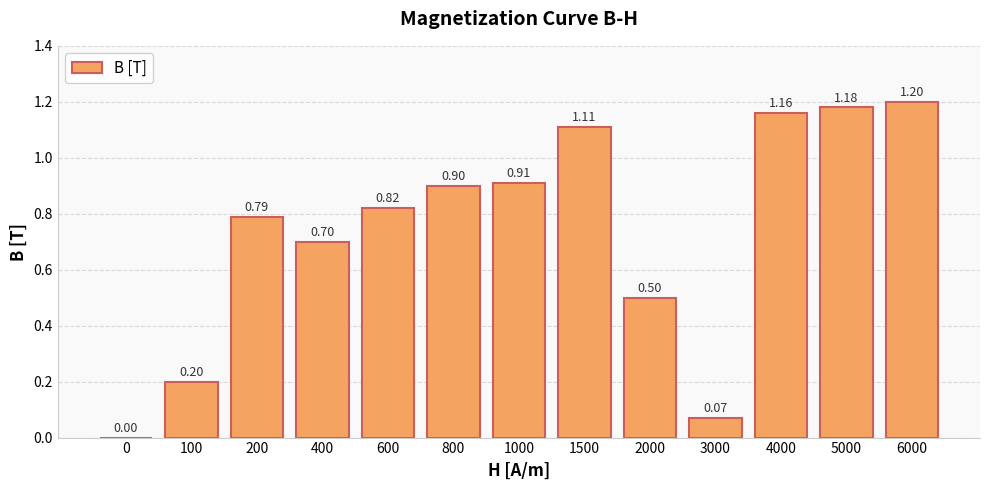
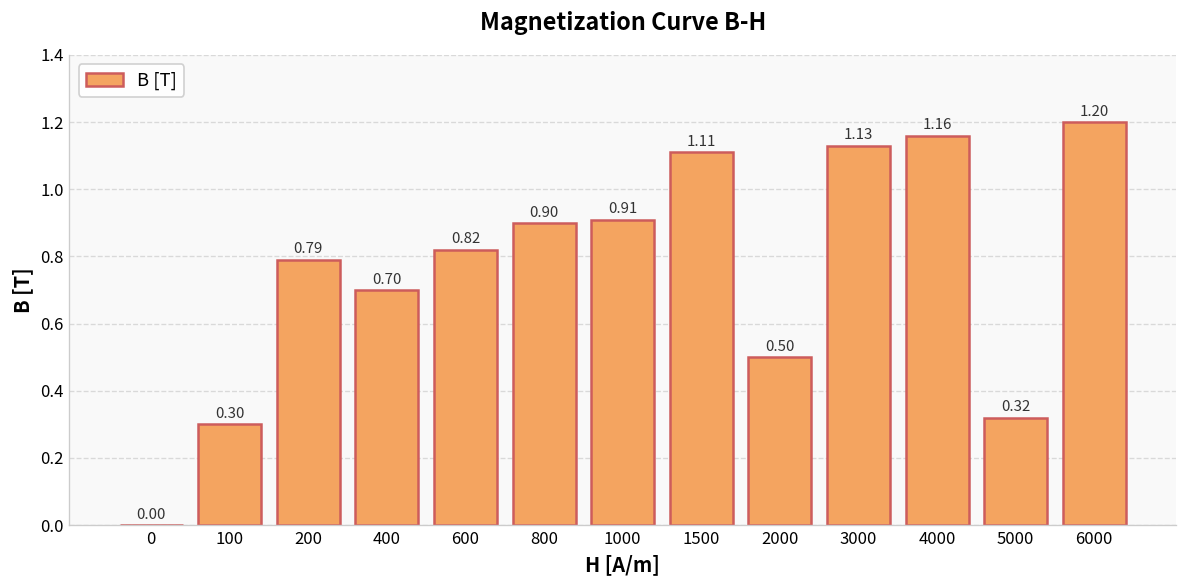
100: 0.20 -> 0.30
3000: 0.07 -> 1.13
5000: 1.18 -> 0.32
